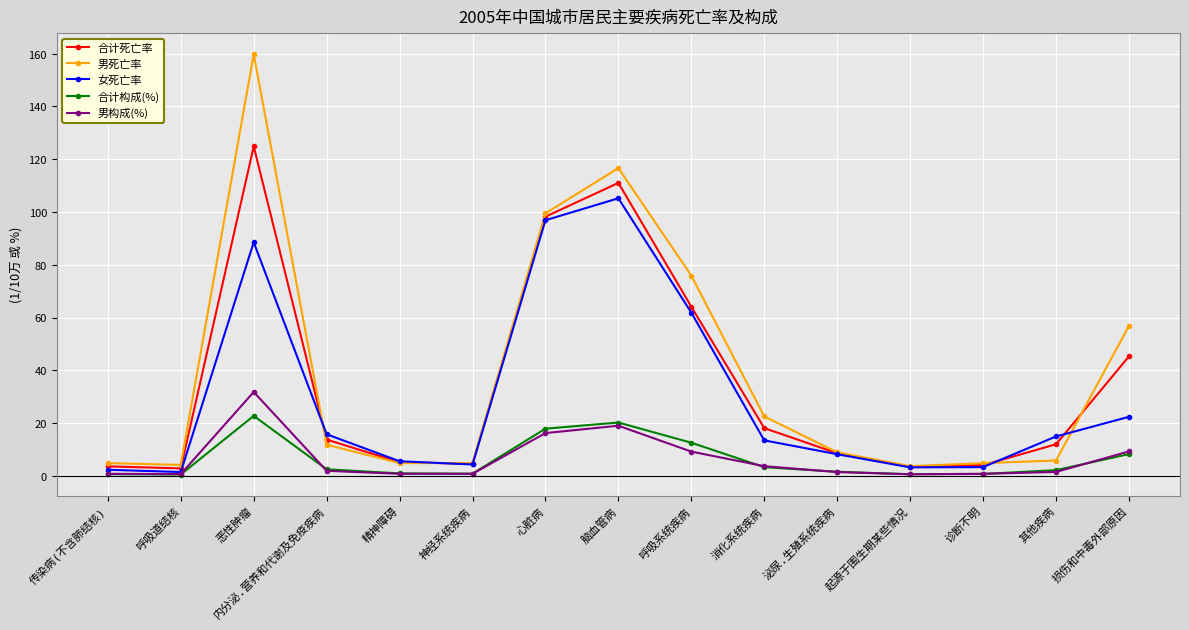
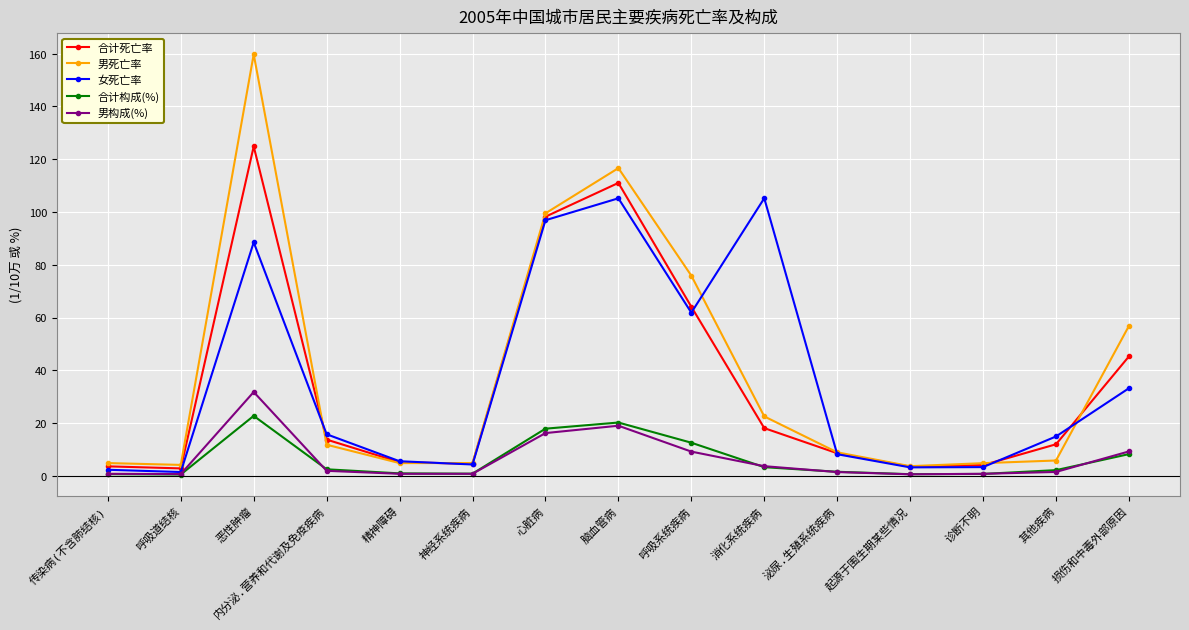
女死亡率, 消化系统疾病: 13 -> 105
女死亡率, 损伤和中毒外部原因: 22 -> 33
